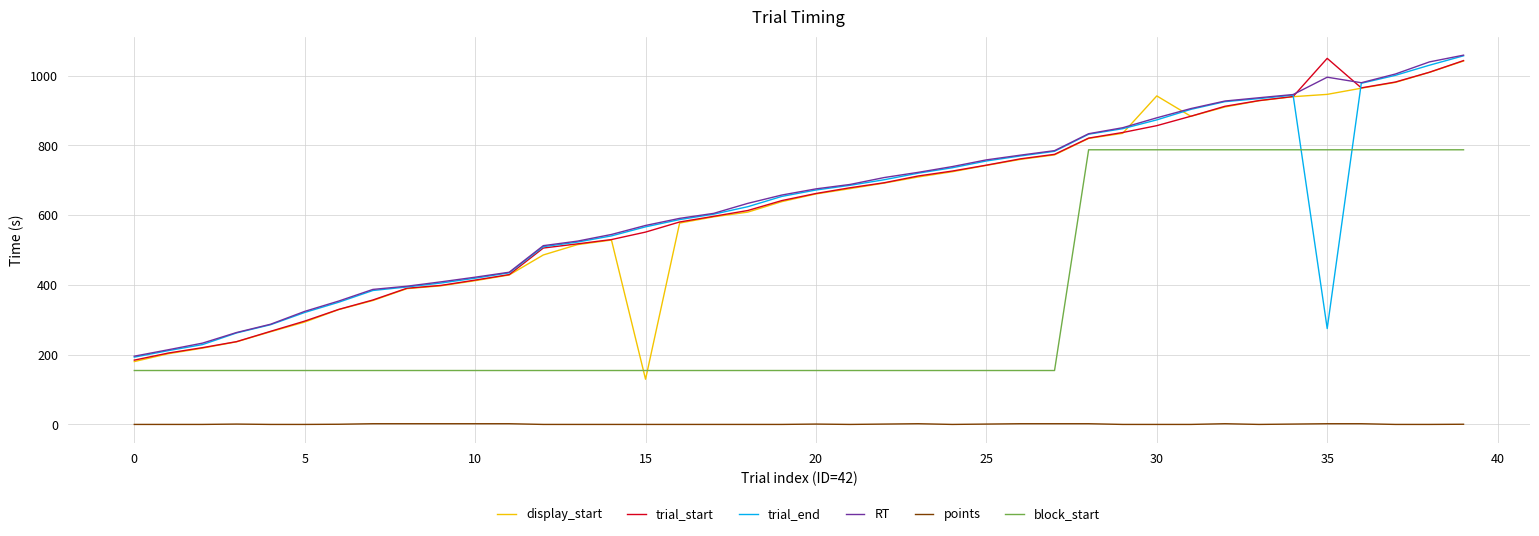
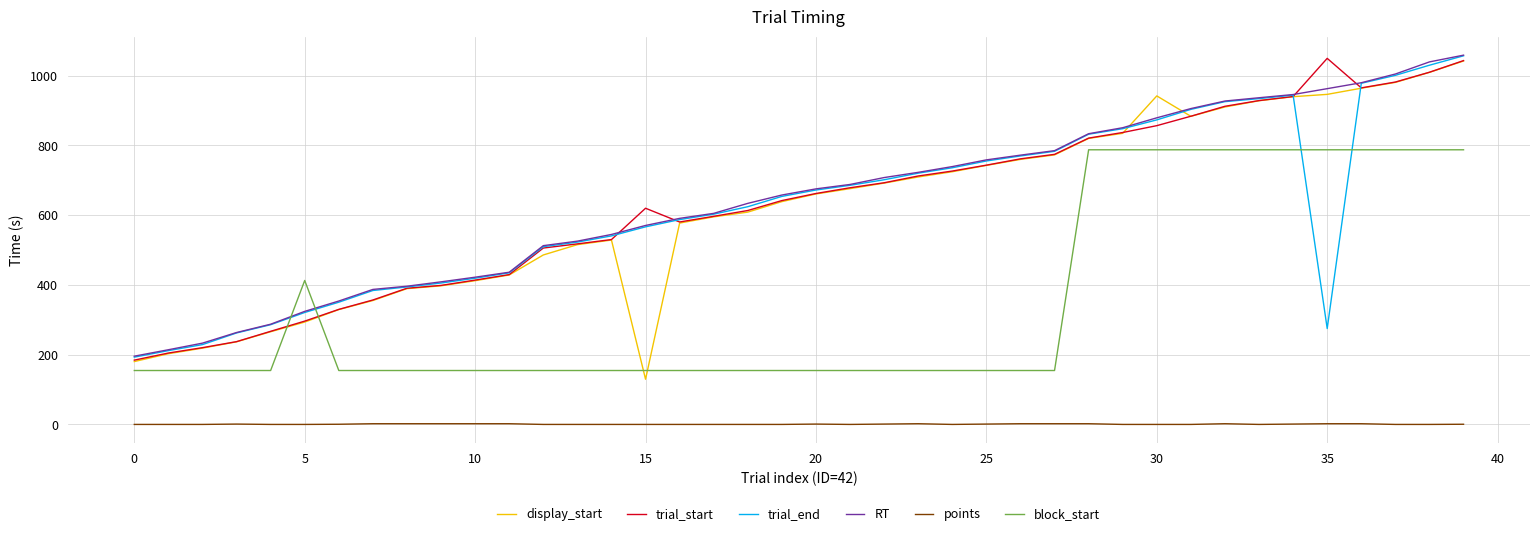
block_start, 5: 150 -> 410
trial_start, 15: 550 -> 620
RT, 35: 1000 -> 960
